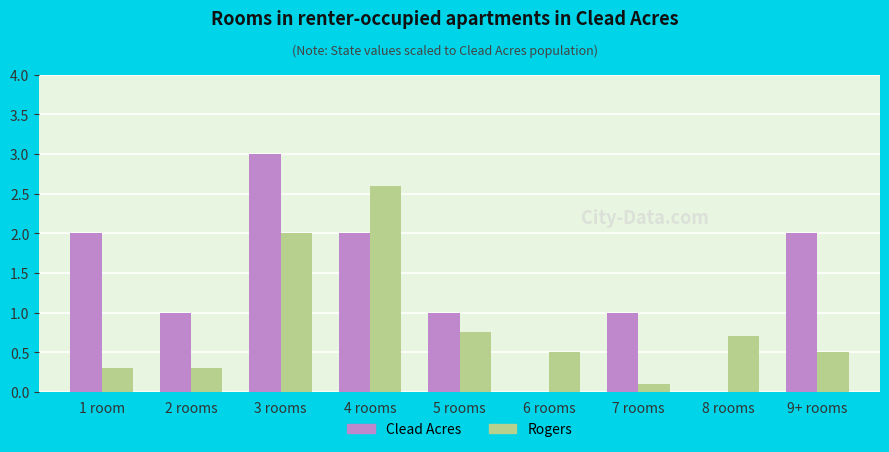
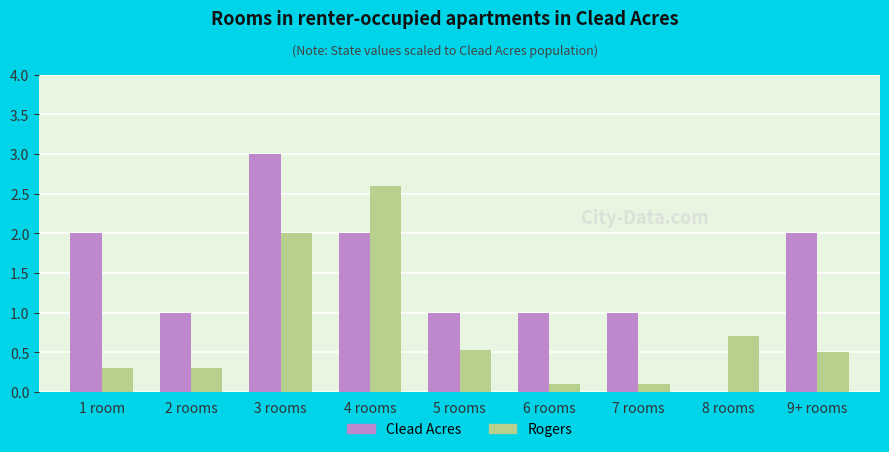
Rogers, 5 rooms: 0.8 -> 0.5
Clead Acres, 6 rooms: 0 -> 1
Rogers, 6 rooms: 0.5 -> 0.1
